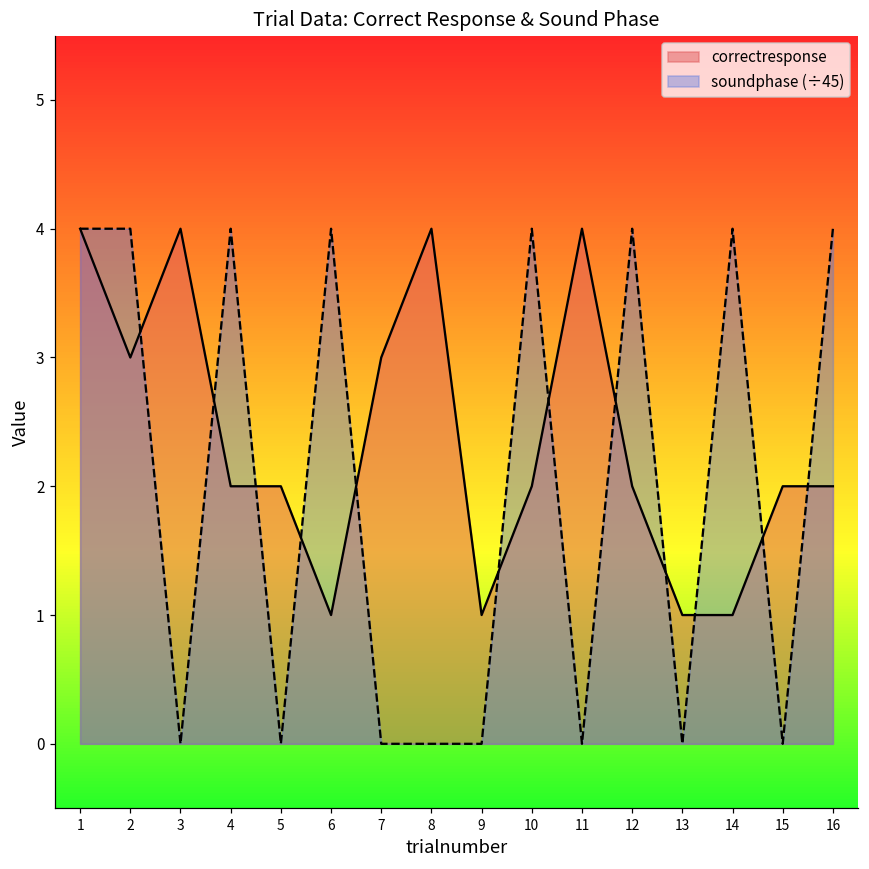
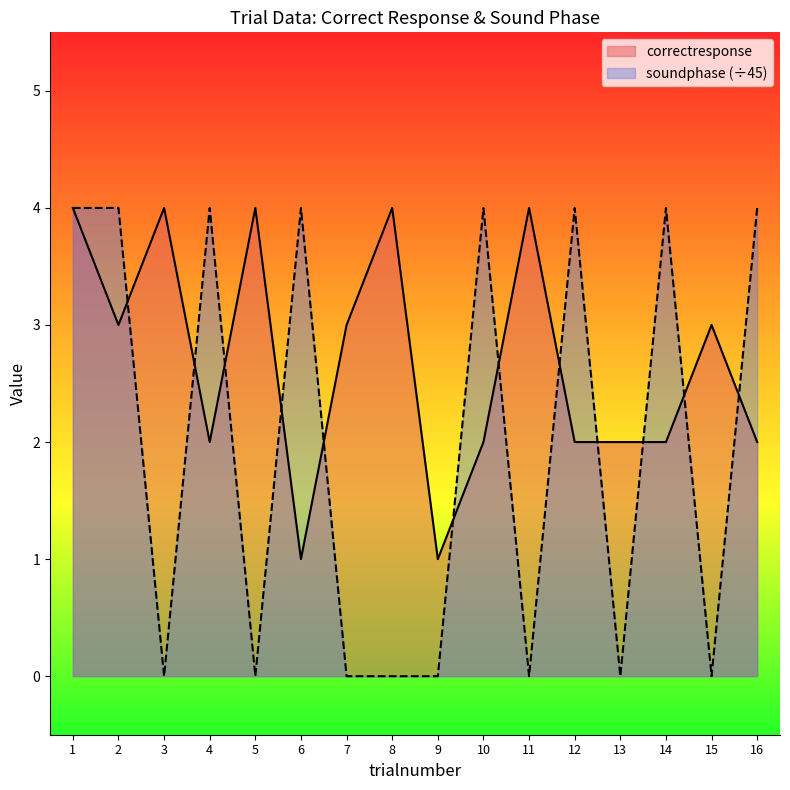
correctresponse, 5: 2 -> 4
correctresponse, 13: 1 -> 2
correctresponse, 14: 1 -> 2
correctresponse, 15: 2 -> 3
